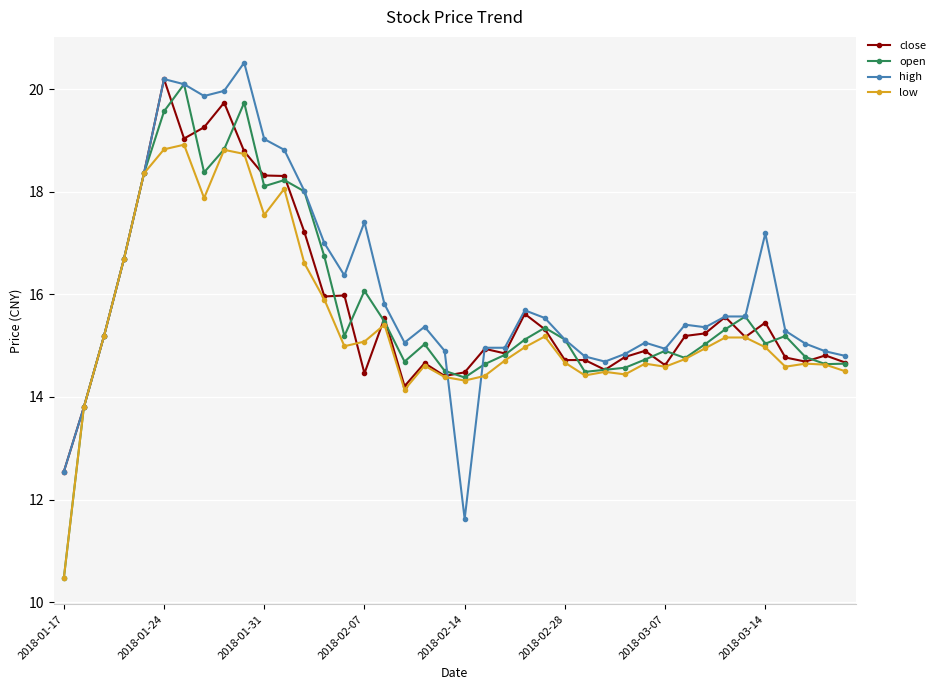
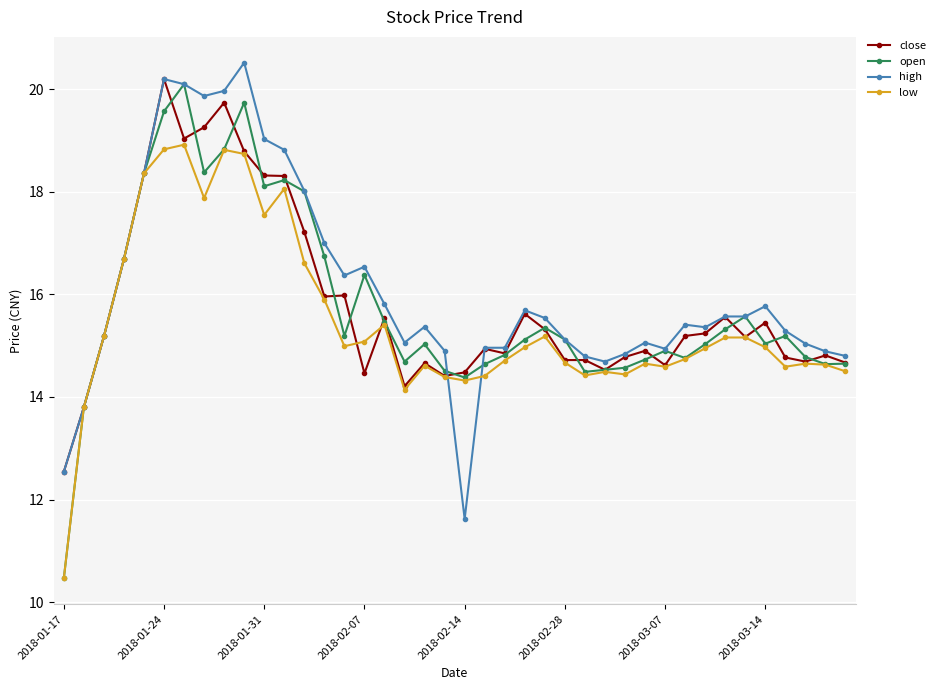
open, 2018-02-07: 16.1 -> 16.4
high, 2018-02-07: 17.4 -> 16.5
high, 2018-03-14: 17.2 -> 15.8
